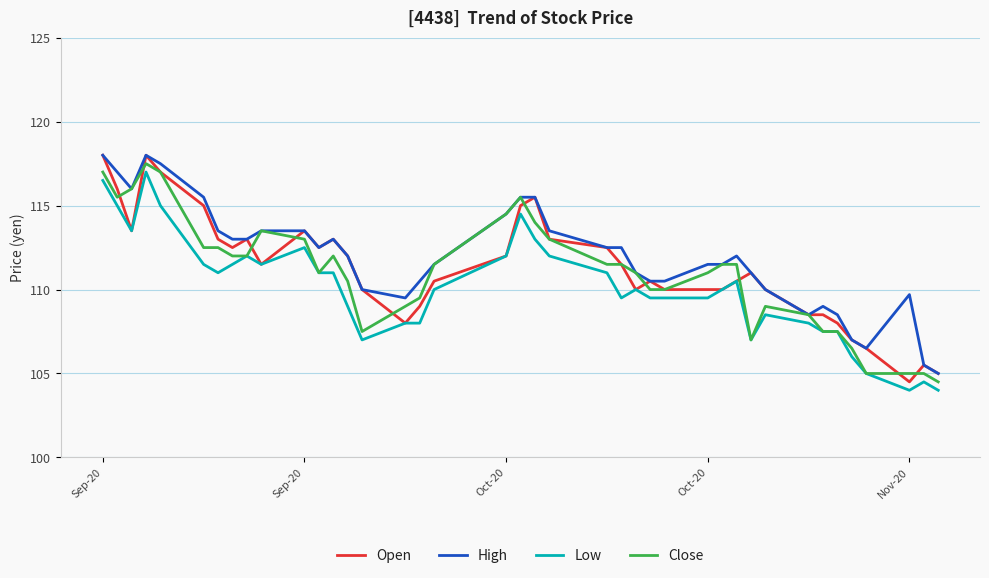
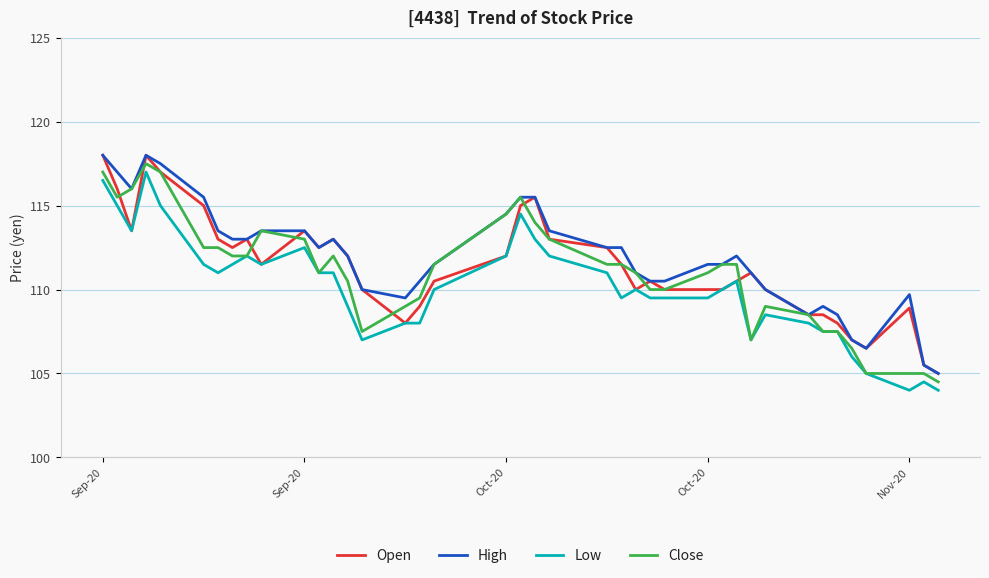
Open, Nov-20: 104.5 -> 108.9
